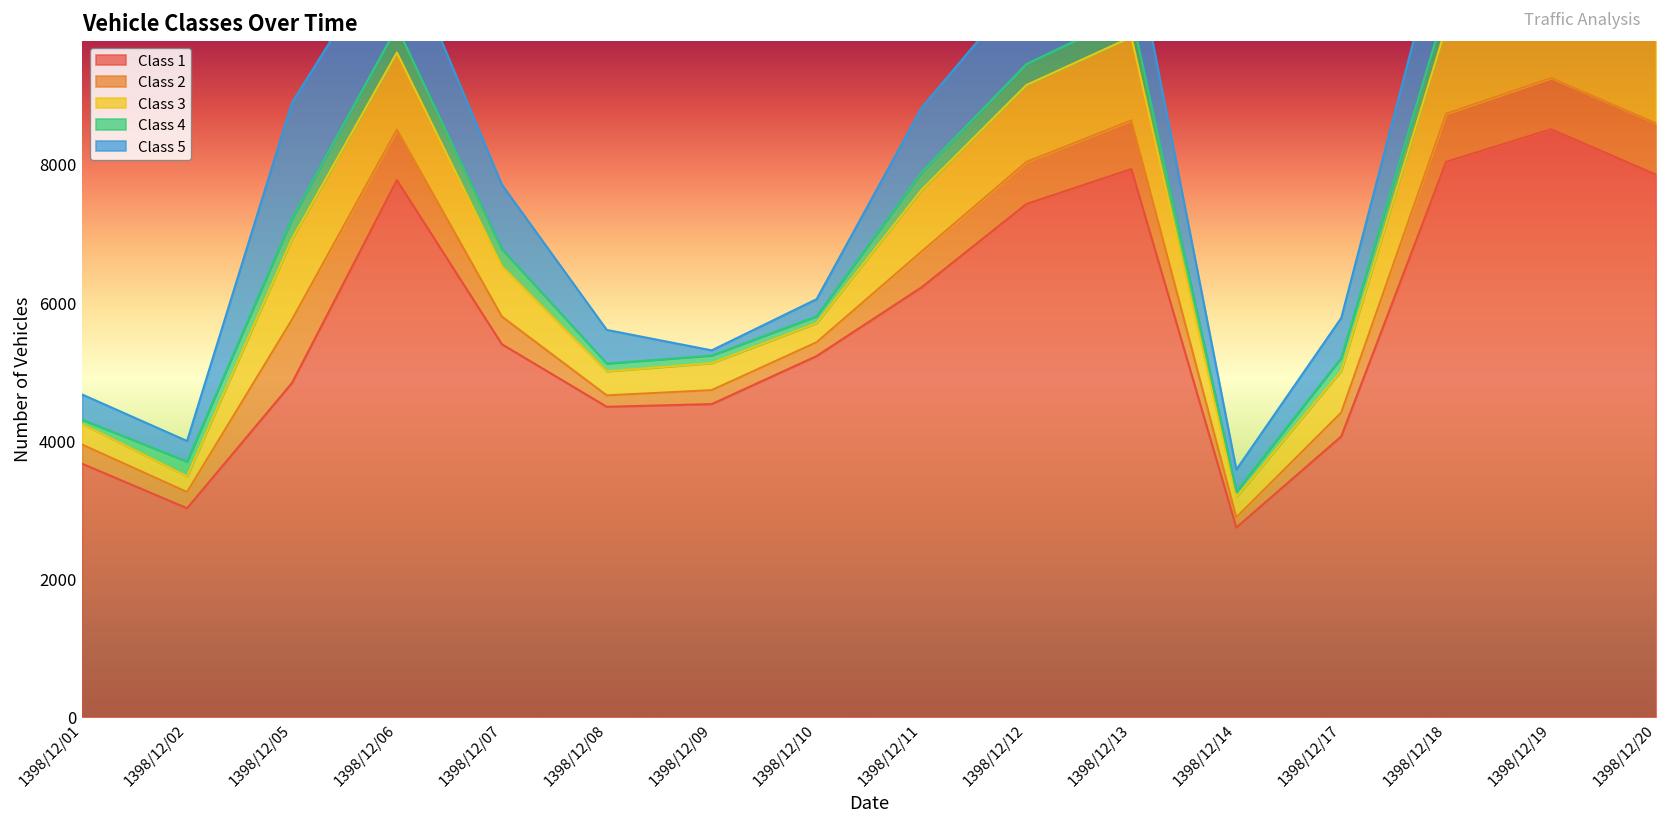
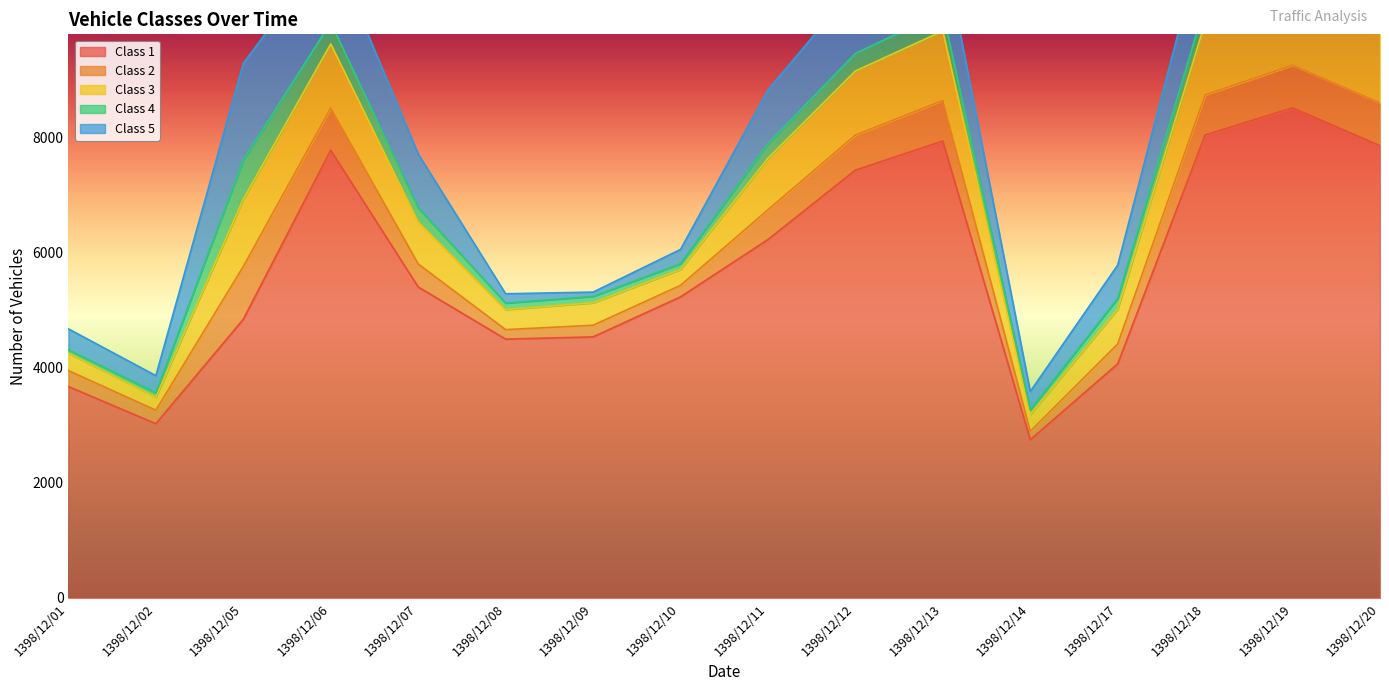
Class 4, 1398/12/02: 200 -> 100
Class 4, 1398/12/05: 300 -> 700
Class 5, 1398/12/08: 500 -> 200
